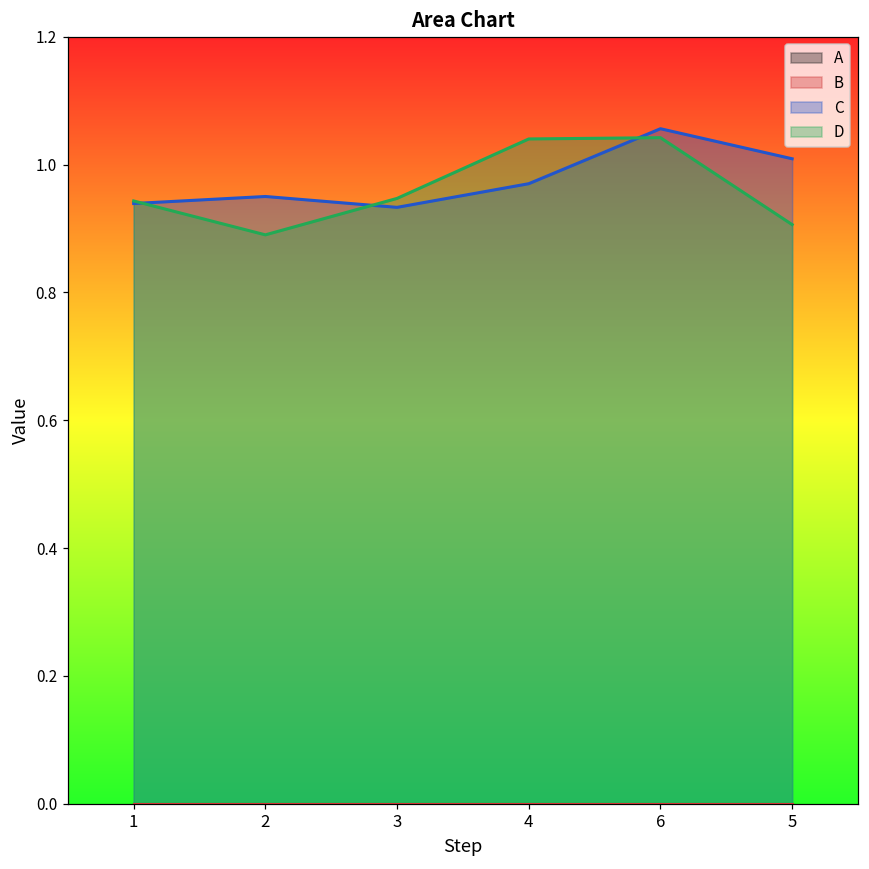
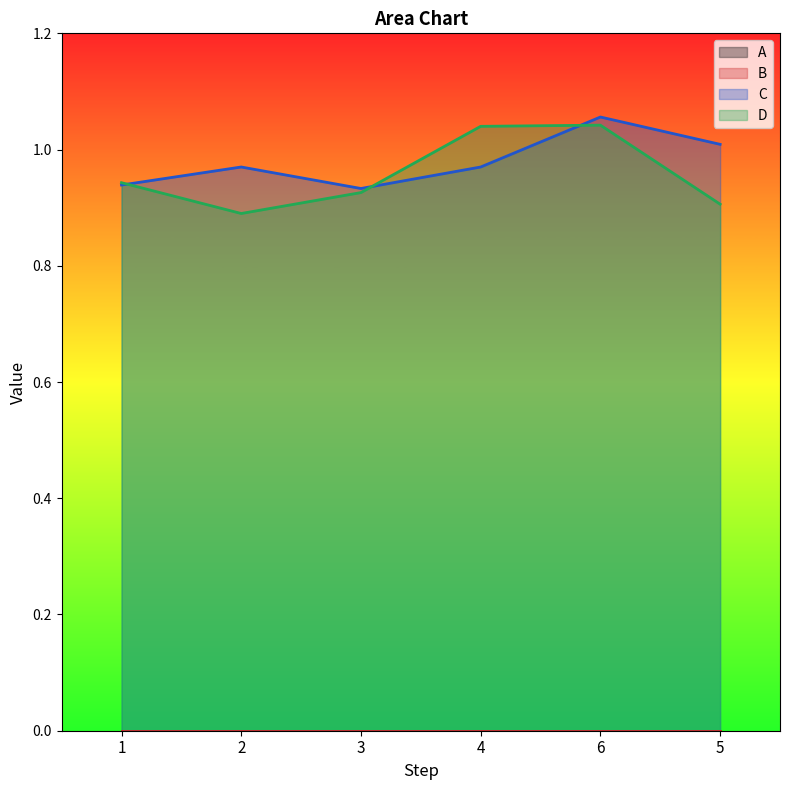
C, 2: 0.95 -> 0.97
D, 3: 0.95 -> 0.93
